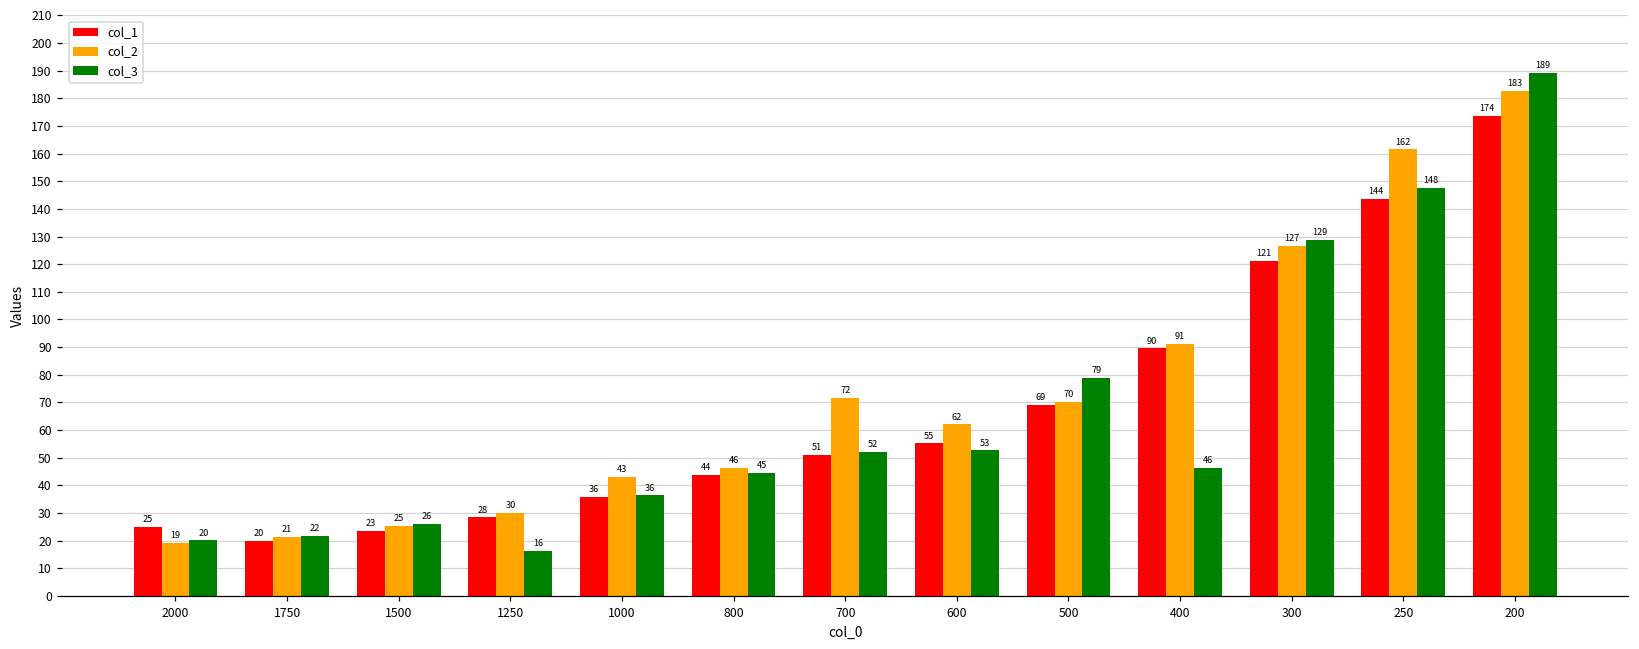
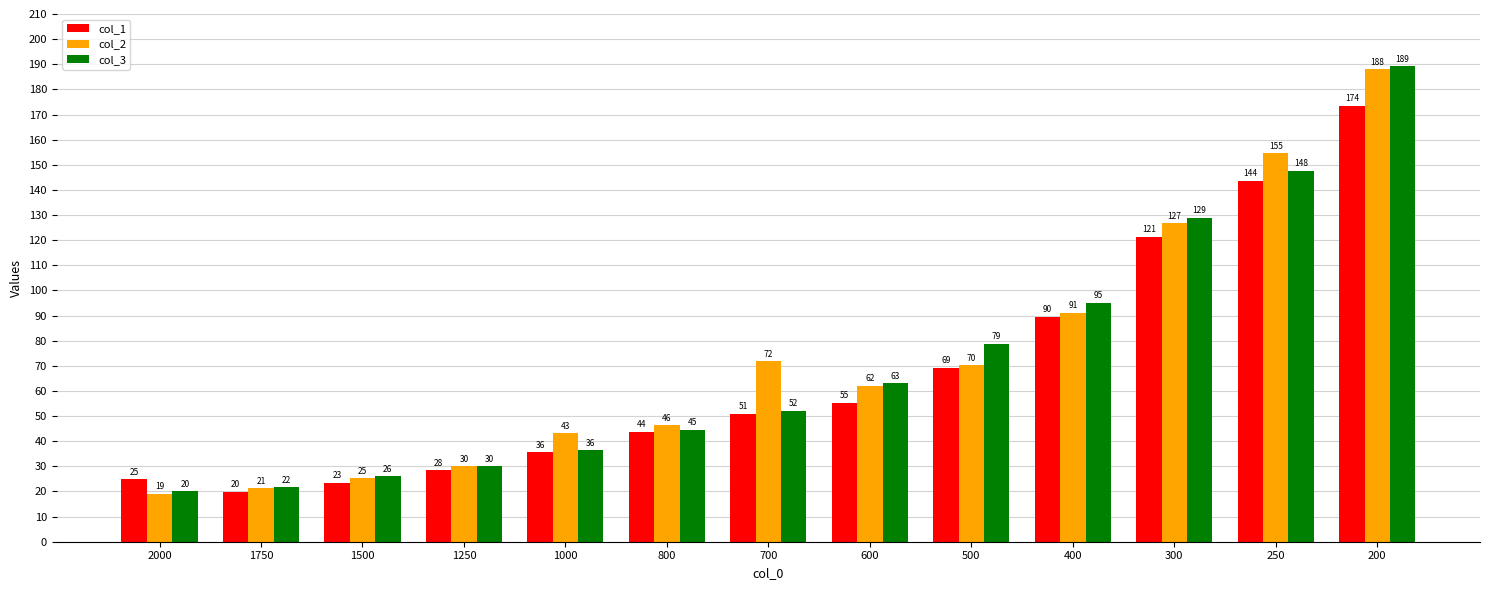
col_3, 1250: 16 -> 30
col_3, 600: 53 -> 63
col_3, 400: 46 -> 95
col_2, 250: 162 -> 155
col_2, 200: 183 -> 188
